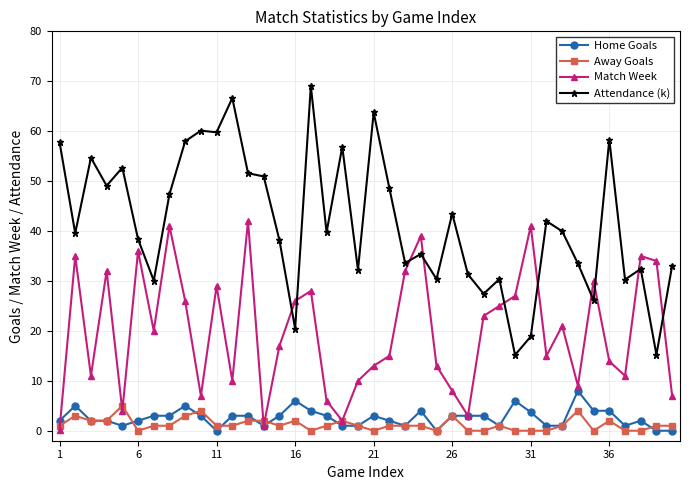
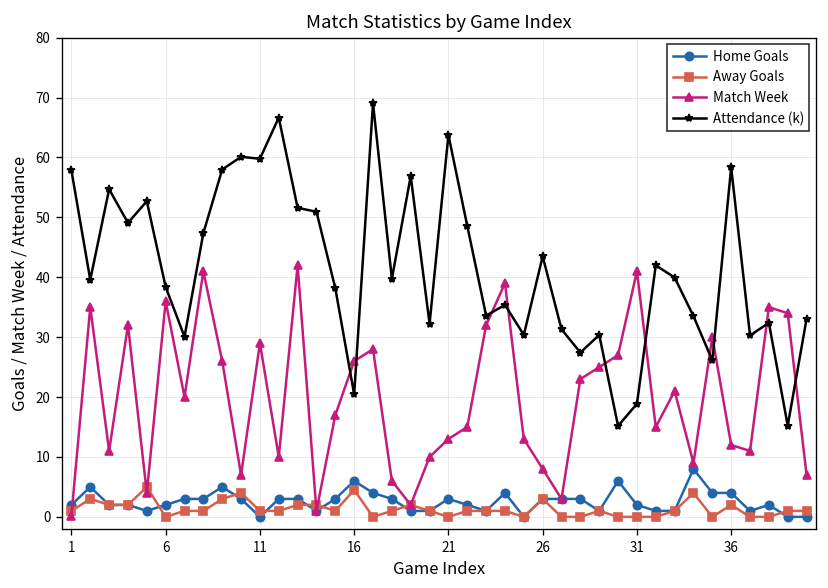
Away Goals, 16: 2 -> 5
Home Goals, 31: 4 -> 2
Match Week, 36: 14 -> 12
